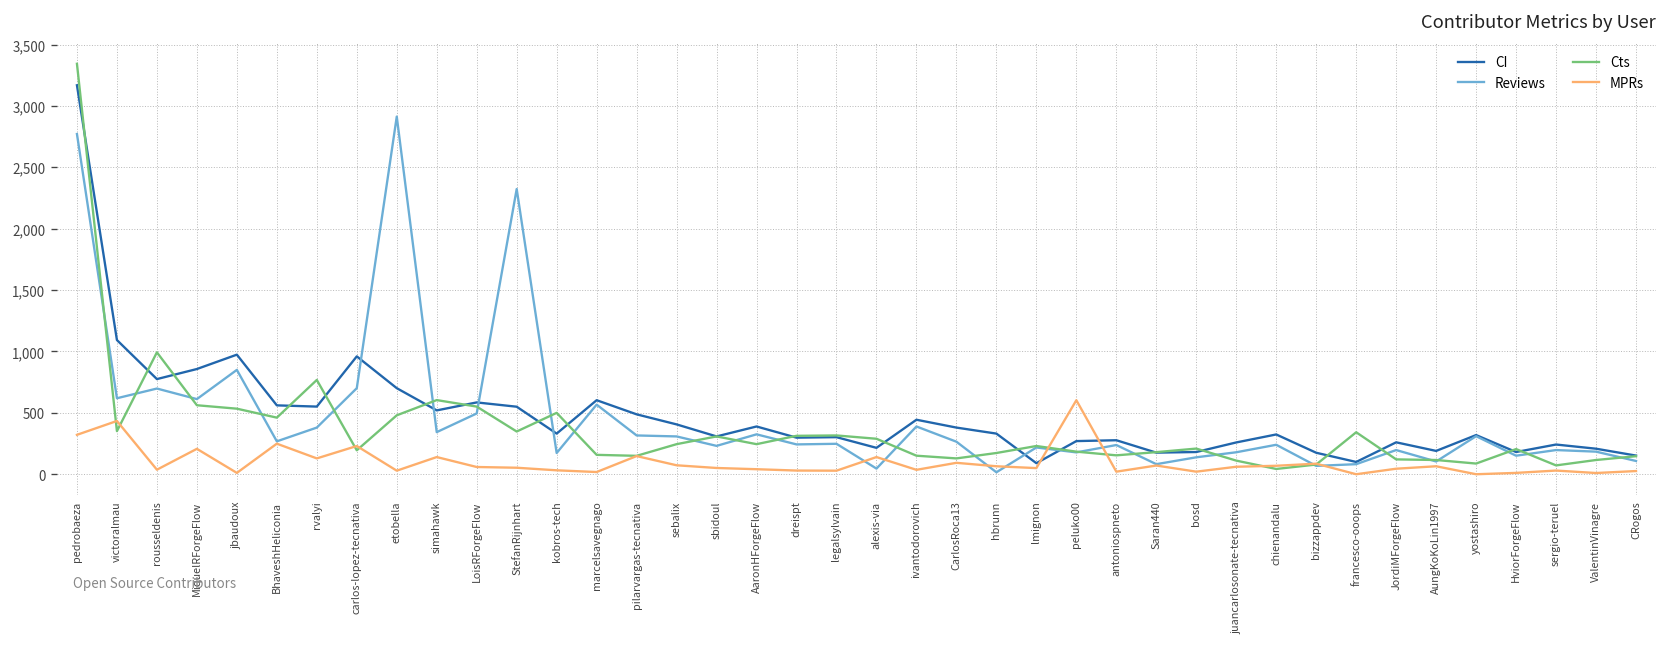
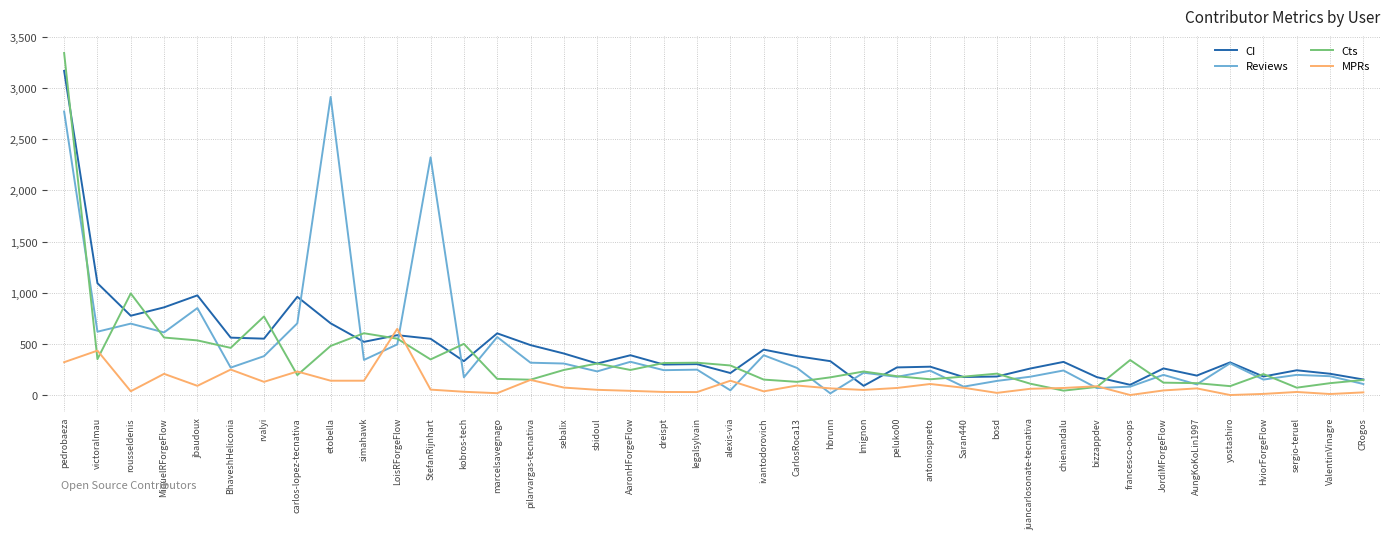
MPRs, jbaudoux: 10 -> 90
MPRs, etobella: 30 -> 140
MPRs, LoisRForgeFlow: 60 -> 650
MPRs, peluko00: 600 -> 70
MPRs, antoniospneto: 20 -> 110
